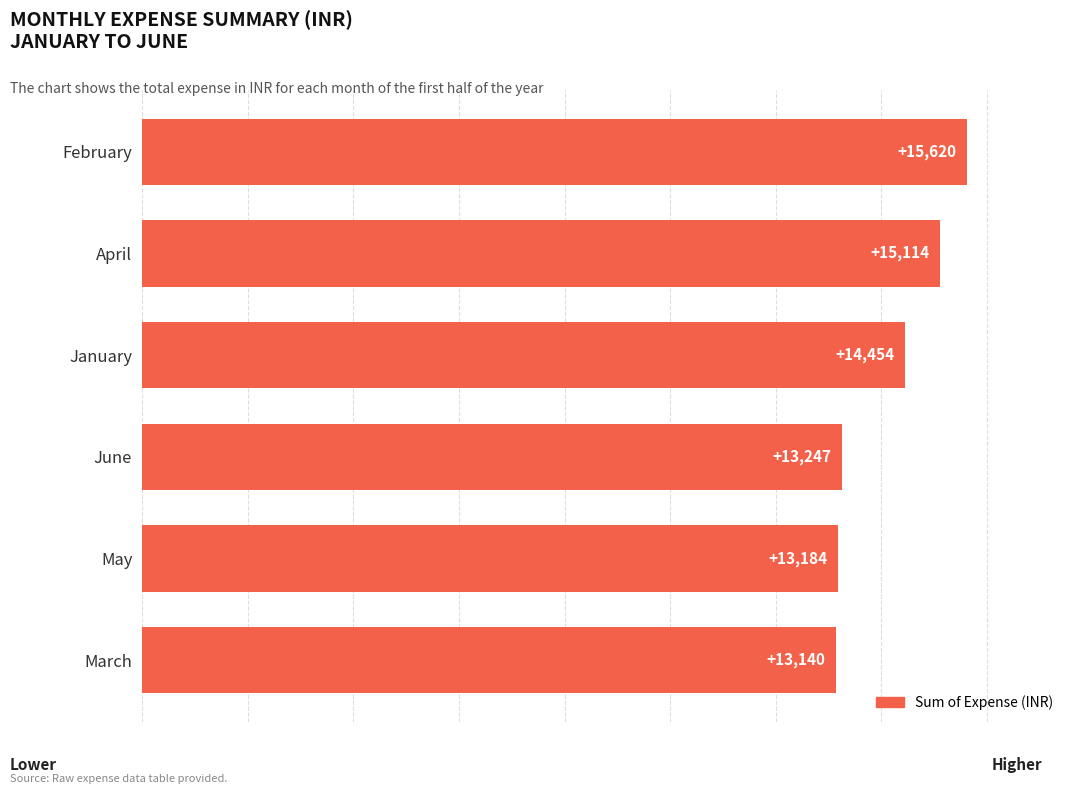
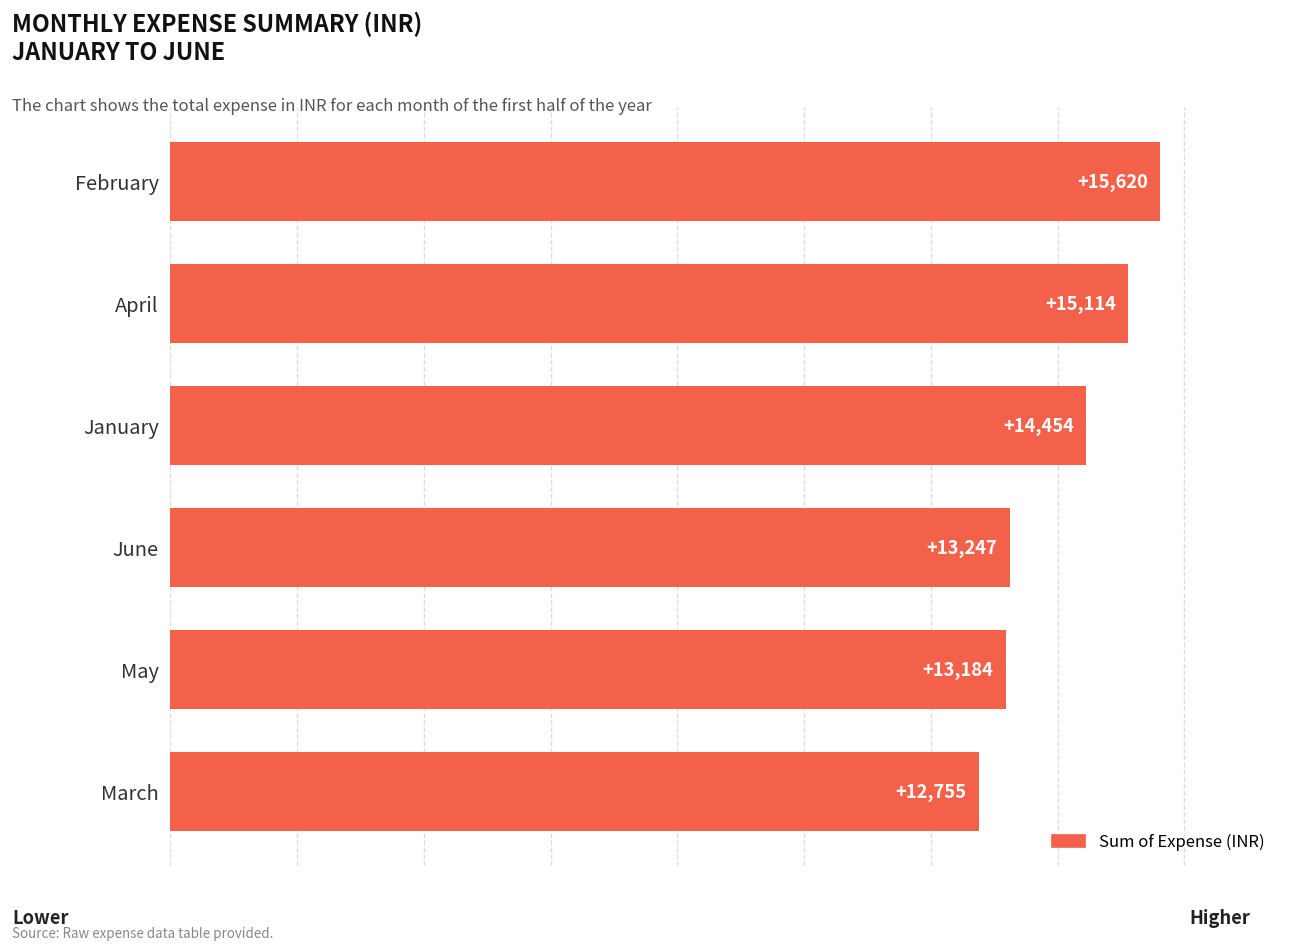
March: +13,140 -> +12,755
